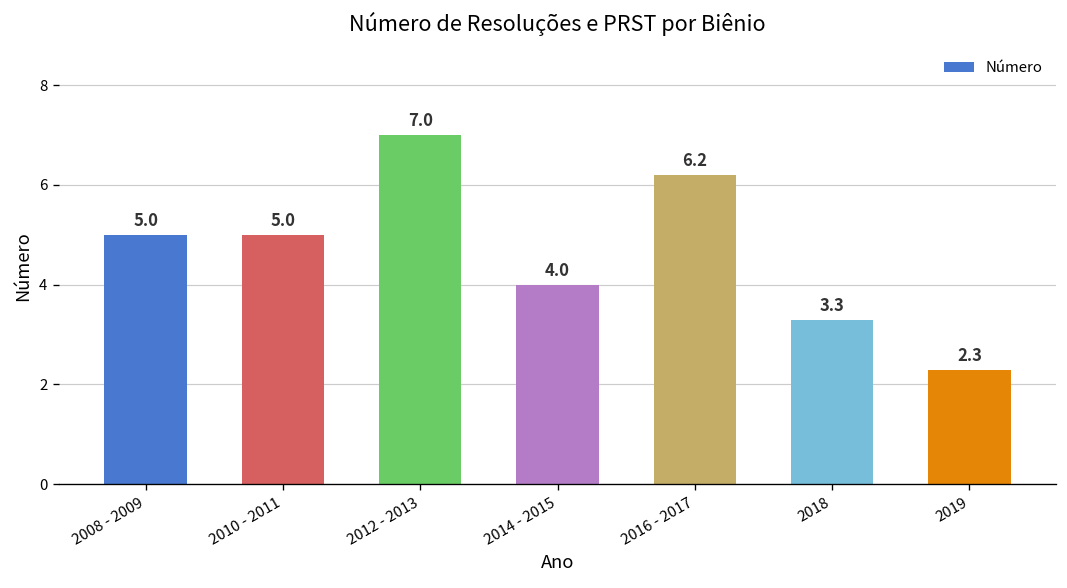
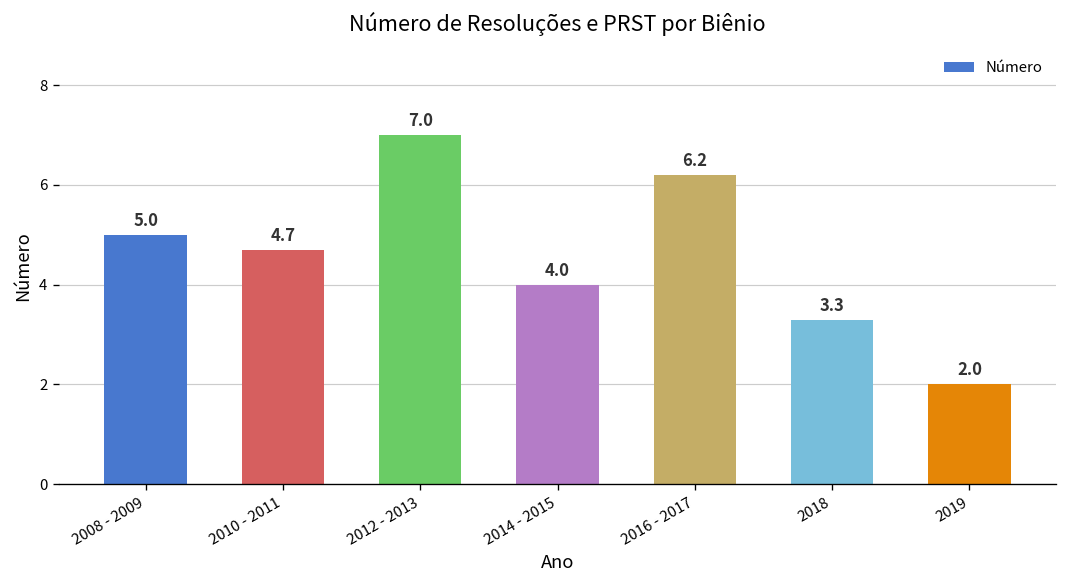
2010 - 2011: 5.0 -> 4.7
2019: 2.3 -> 2.0
